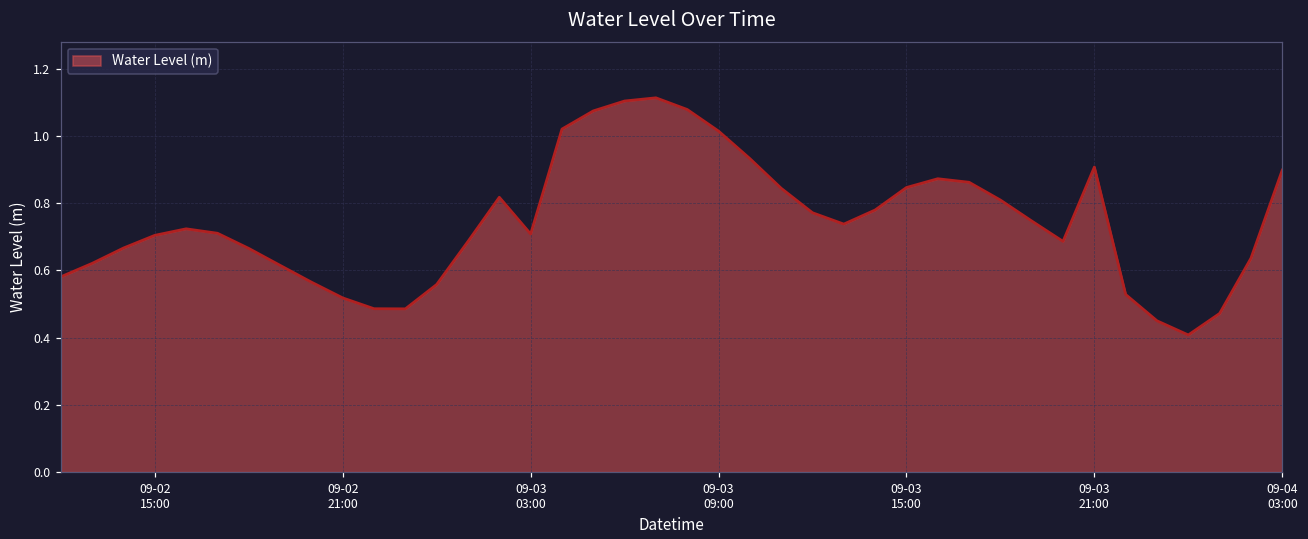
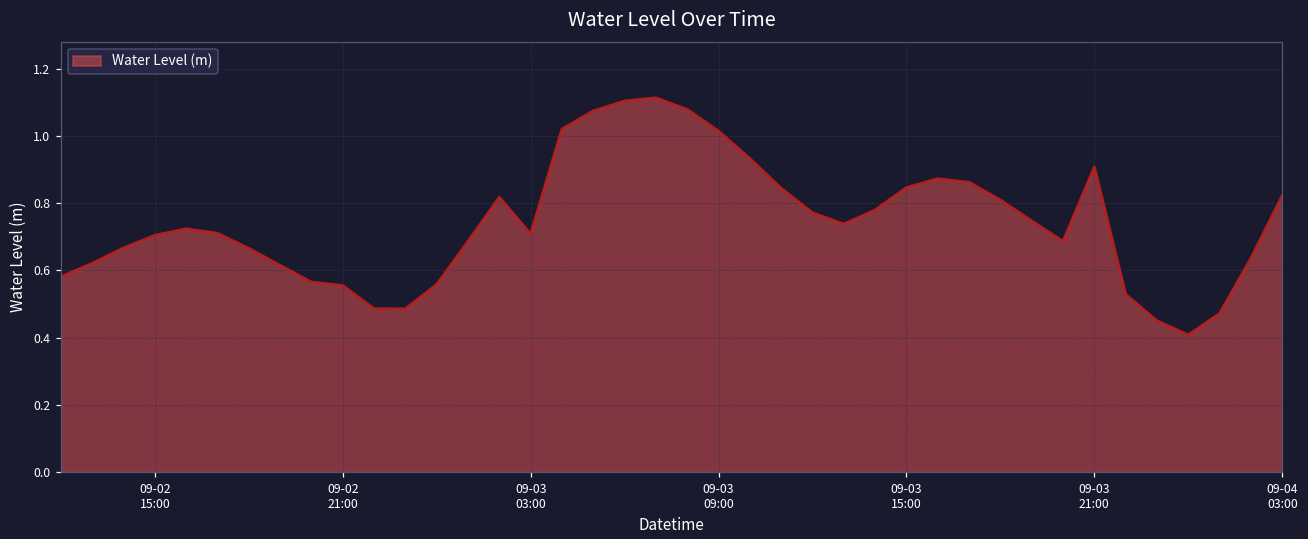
09-02 21:00: 0.52 -> 0.56
09-04 03:00: 0.90 -> 0.82
